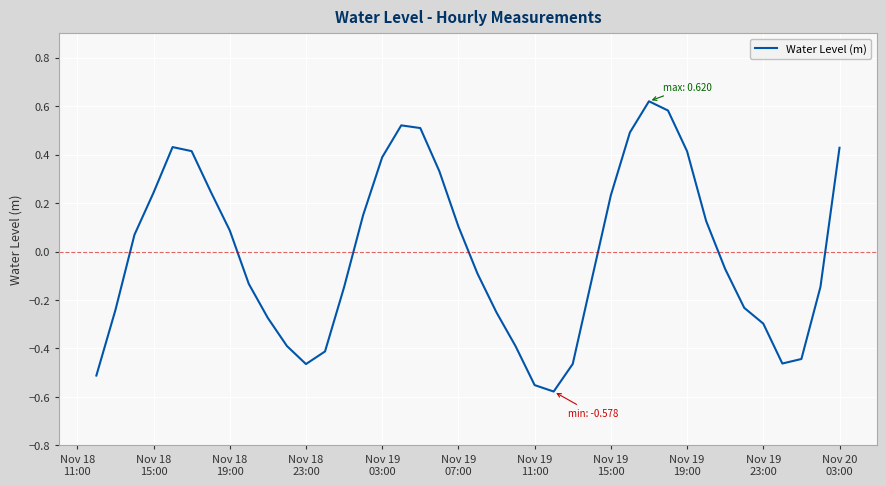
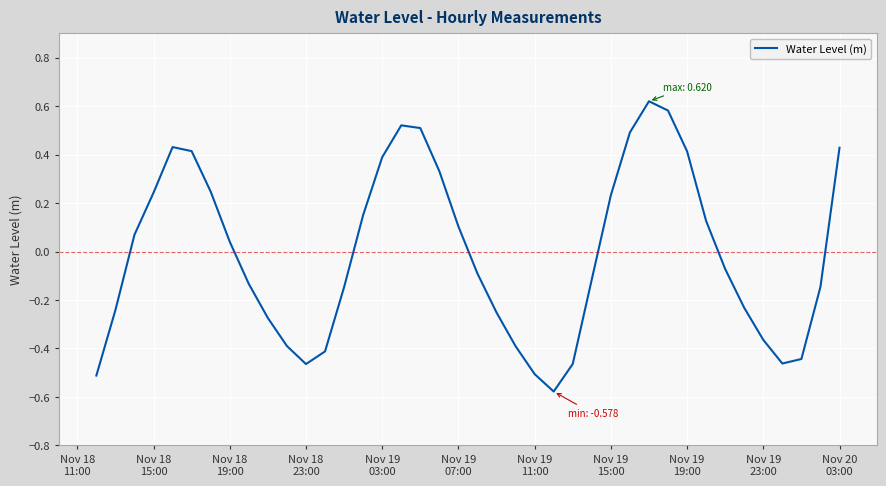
Nov 18 19:00: 0.09 -> 0.04
Nov 19 11:00: -0.55 -> -0.51
Nov 19 23:00: -0.30 -> -0.36
